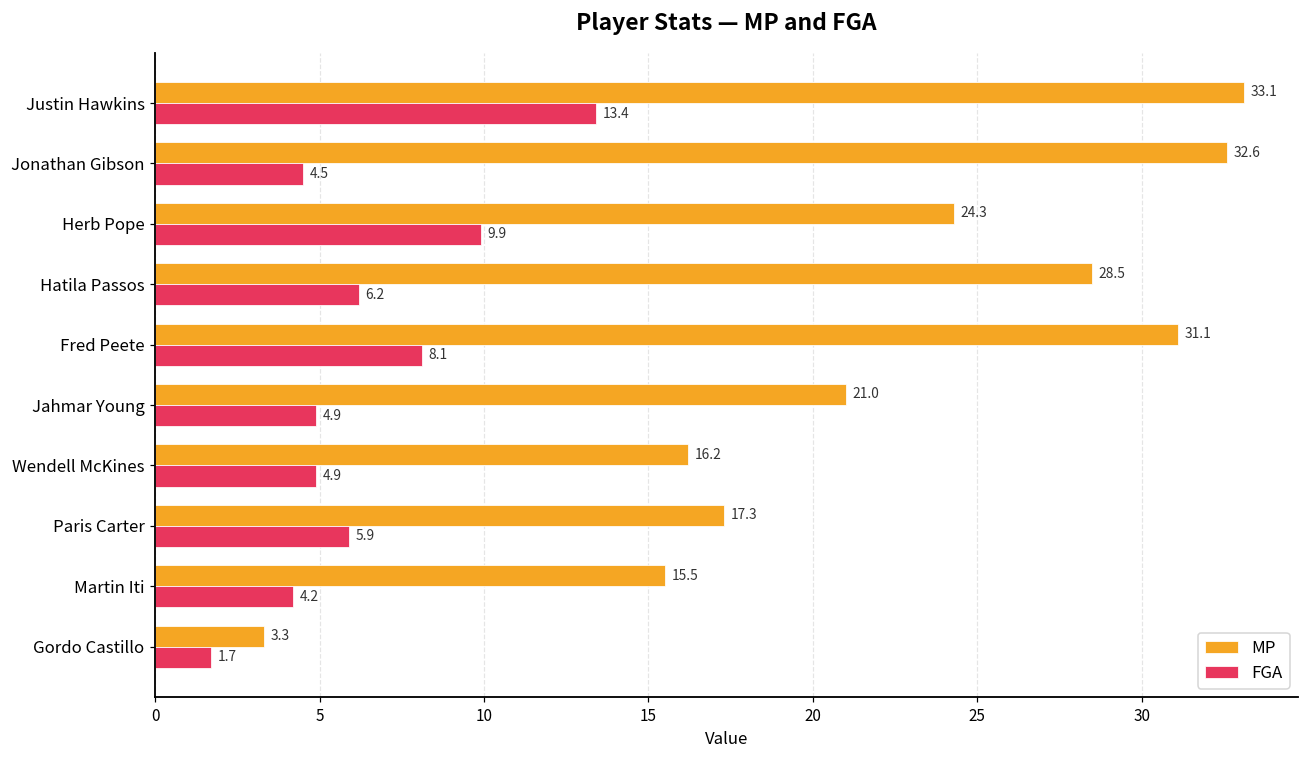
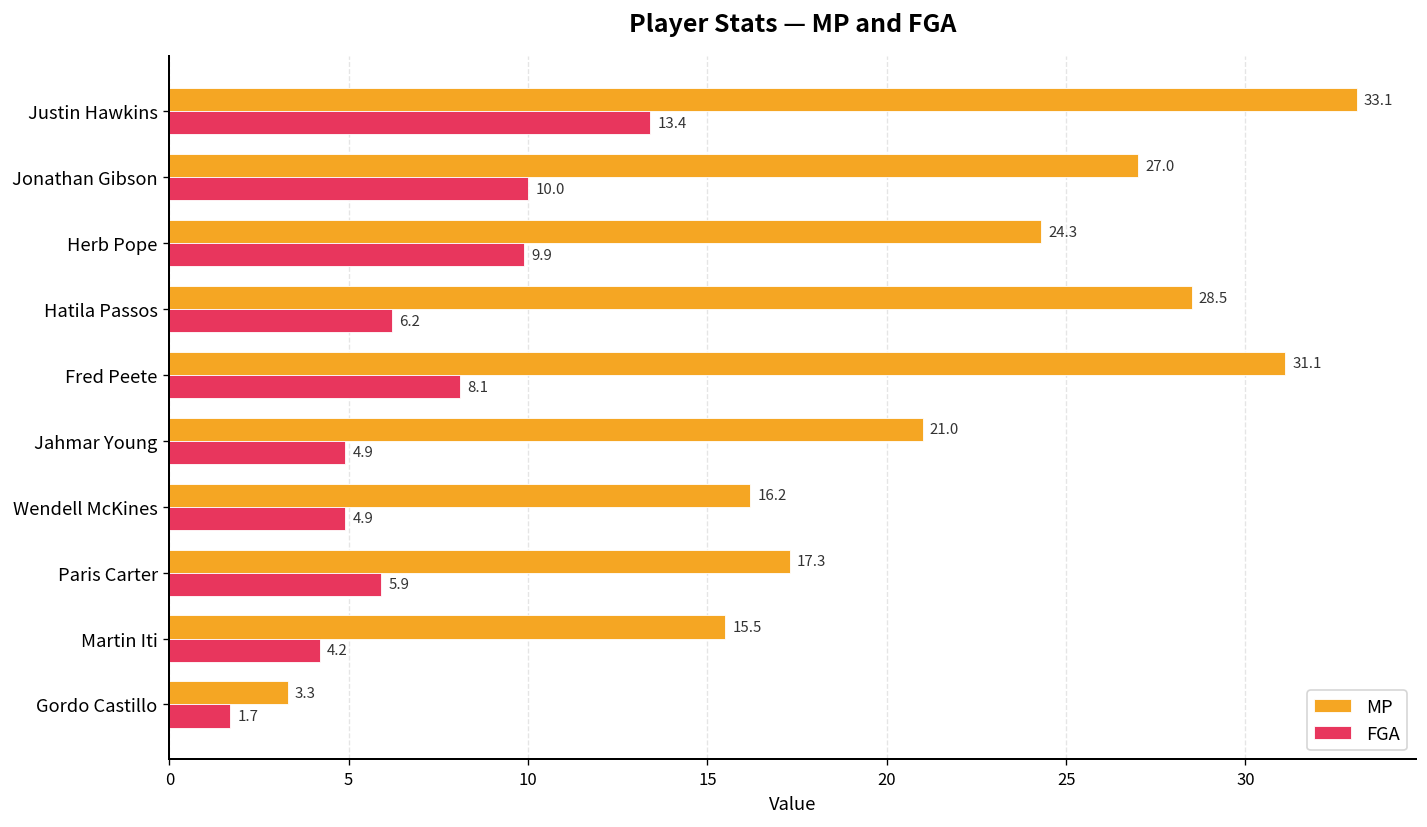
MP, Jonathan Gibson: 32.6 -> 27.0
FGA, Jonathan Gibson: 4.5 -> 10.0
